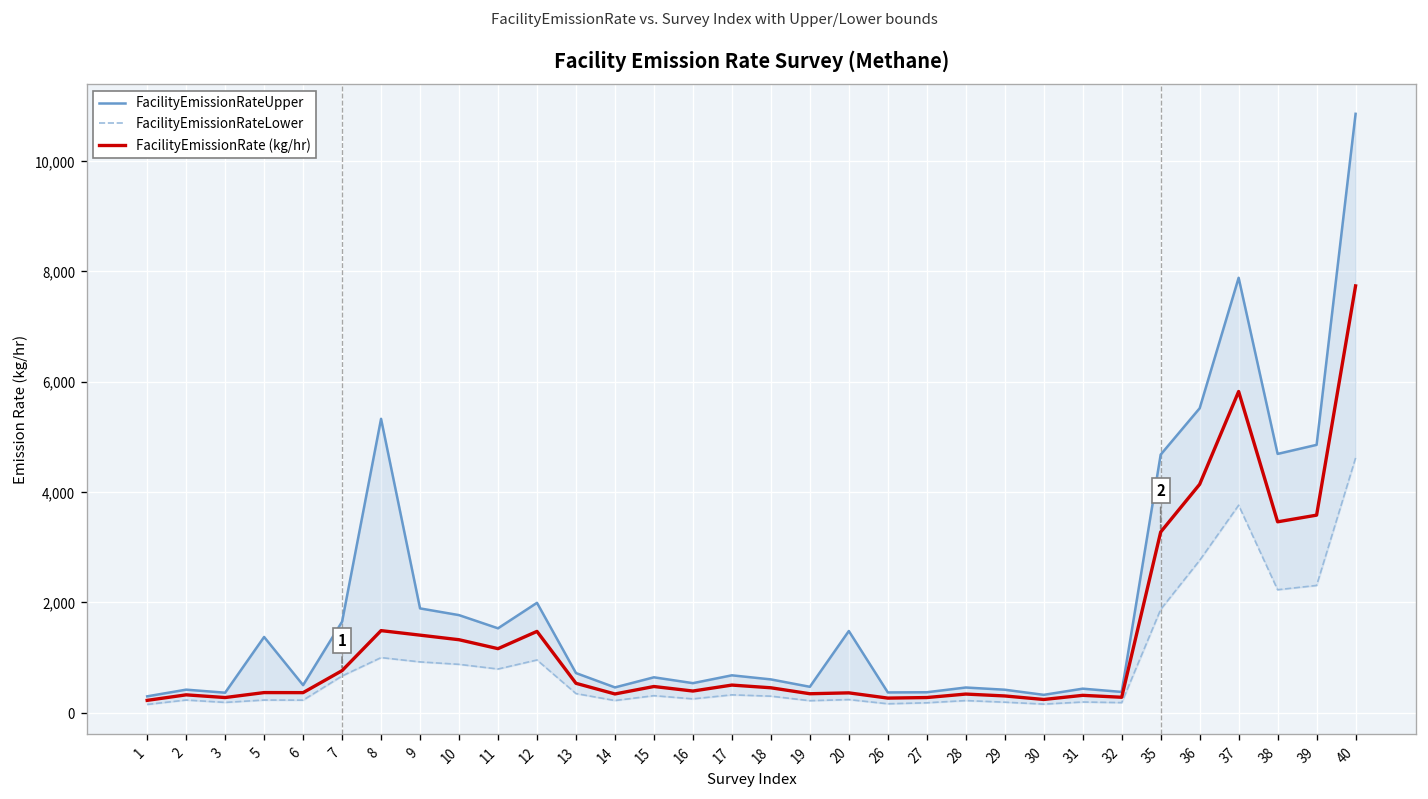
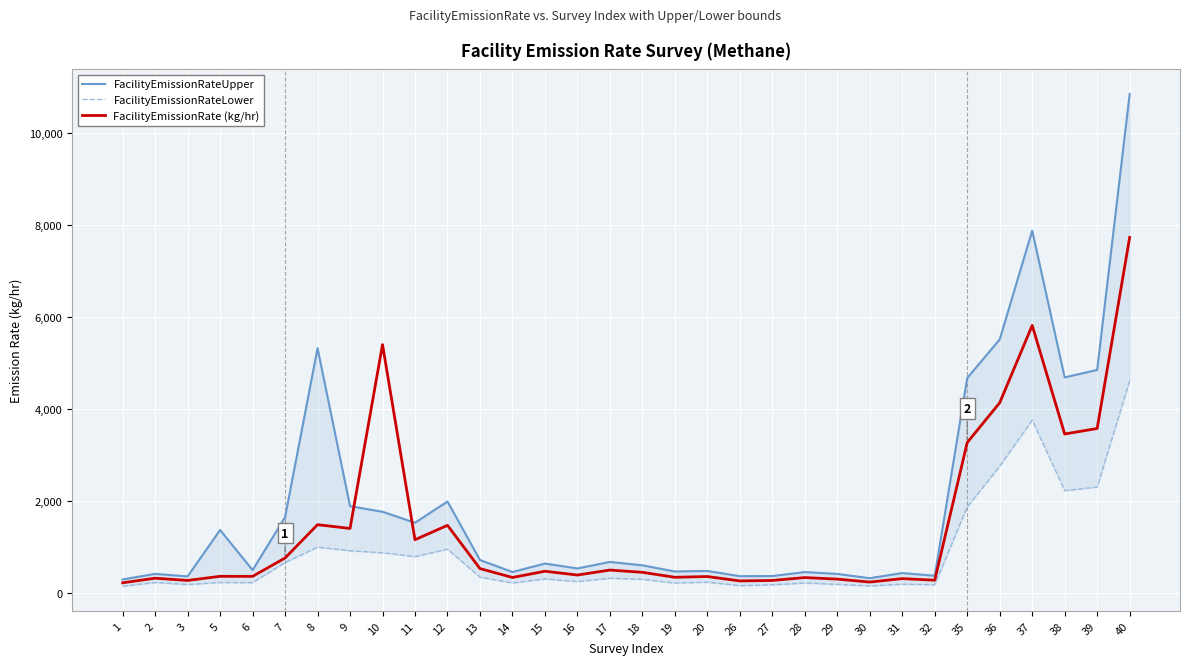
FacilityEmissionRate (kg/hr), 10: 1,300 -> 5,400
FacilityEmissionRateUpper, 20: 1,500 -> 500
